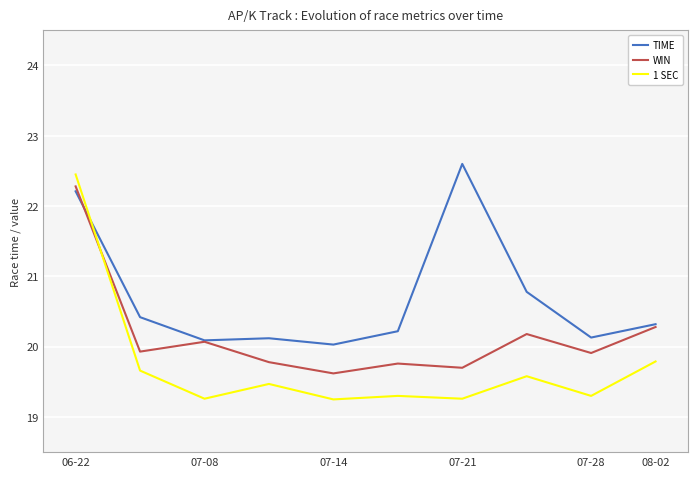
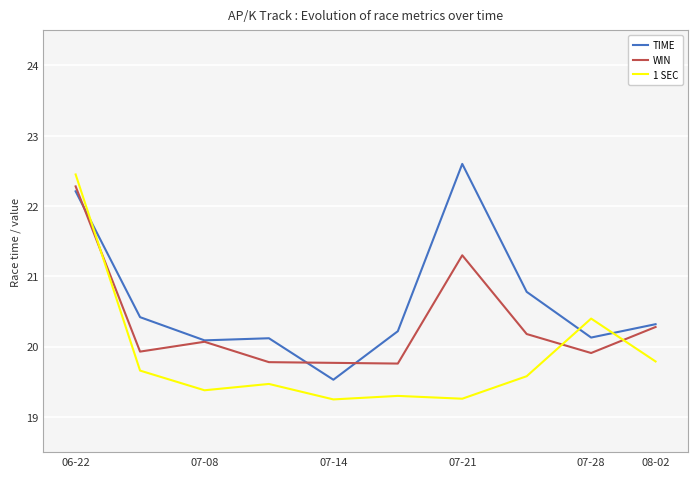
1 SEC, 07-08: 19.3 -> 19.4
TIME, 07-14: 20.0 -> 19.5
WIN, 07-14: 19.6 -> 19.8
WIN, 07-21: 19.7 -> 21.3
1 SEC, 07-28: 19.3 -> 20.4
